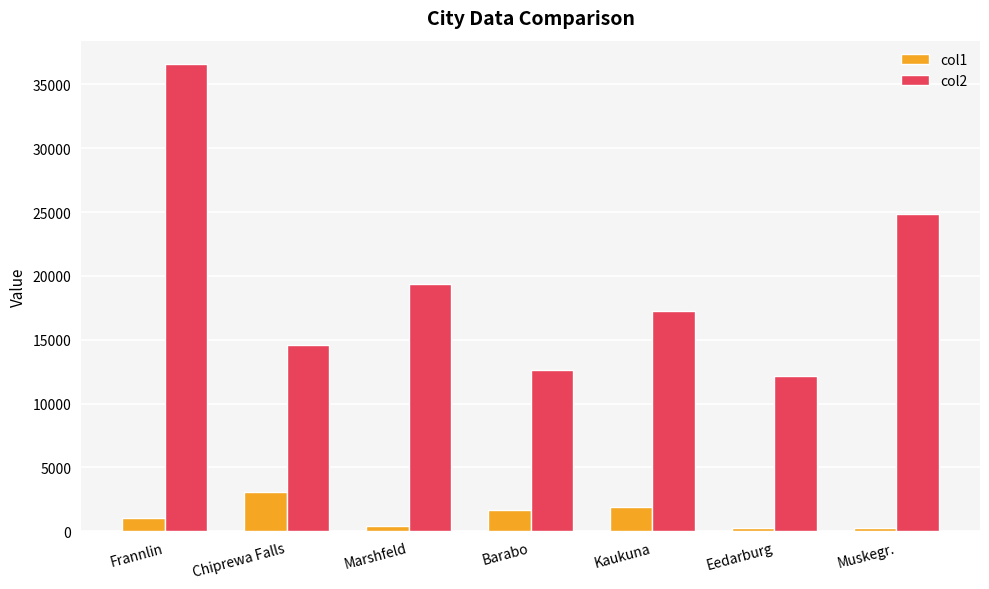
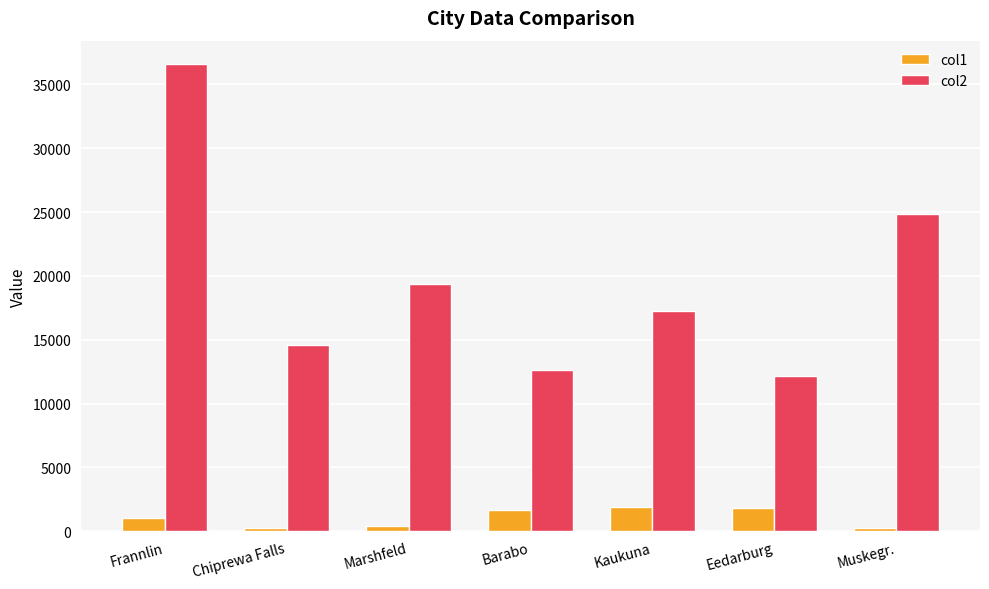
col1, Chiprewa Falls: 3000 -> 300
col1, Eedarburg: 200 -> 1800
